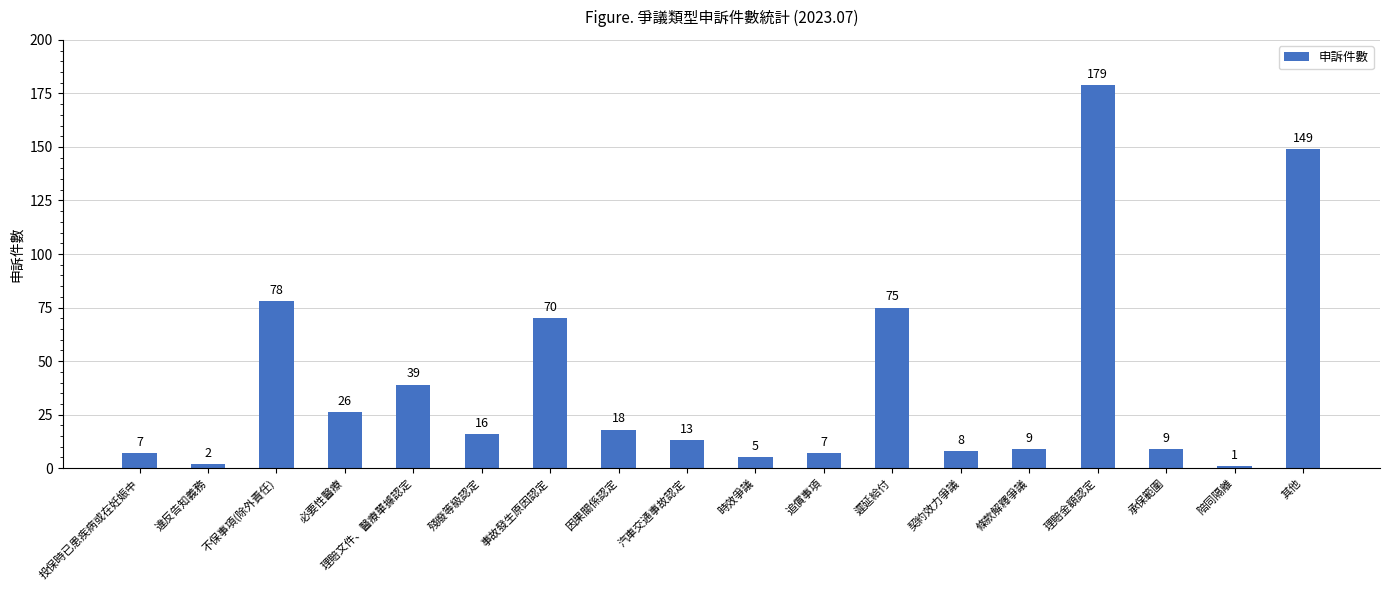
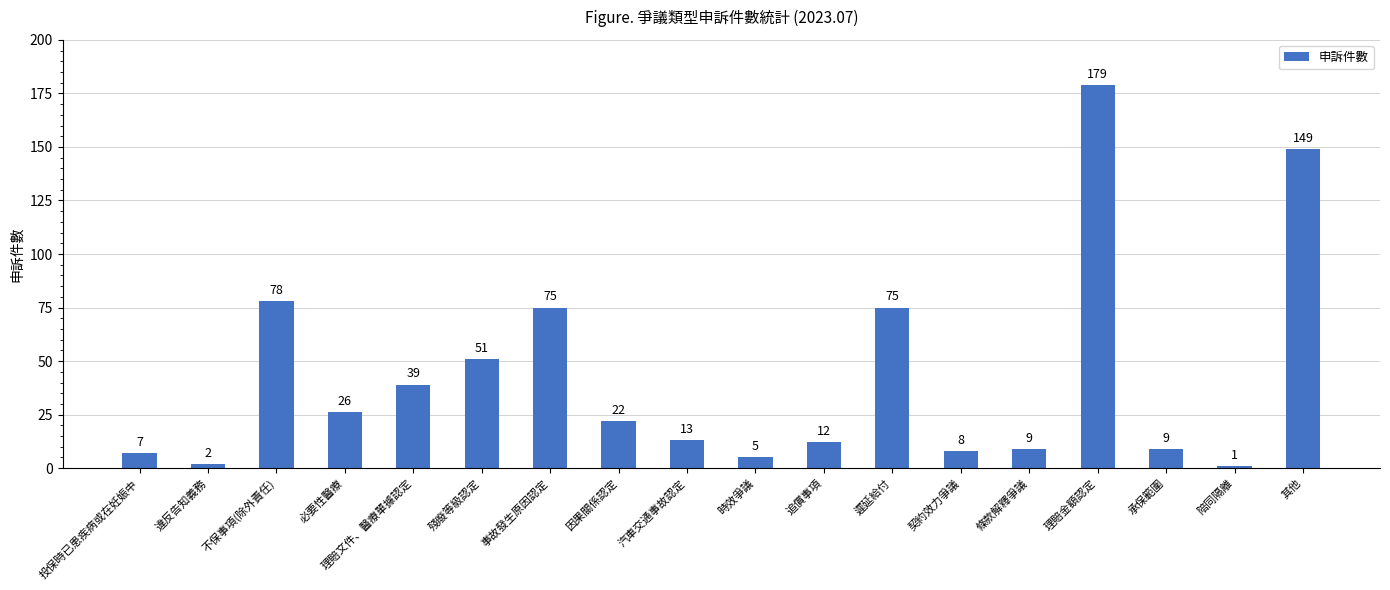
殘廢等級認定: 16 -> 51
事故發生原因認定: 70 -> 75
因果關係認定: 18 -> 22
追償事項: 7 -> 12
